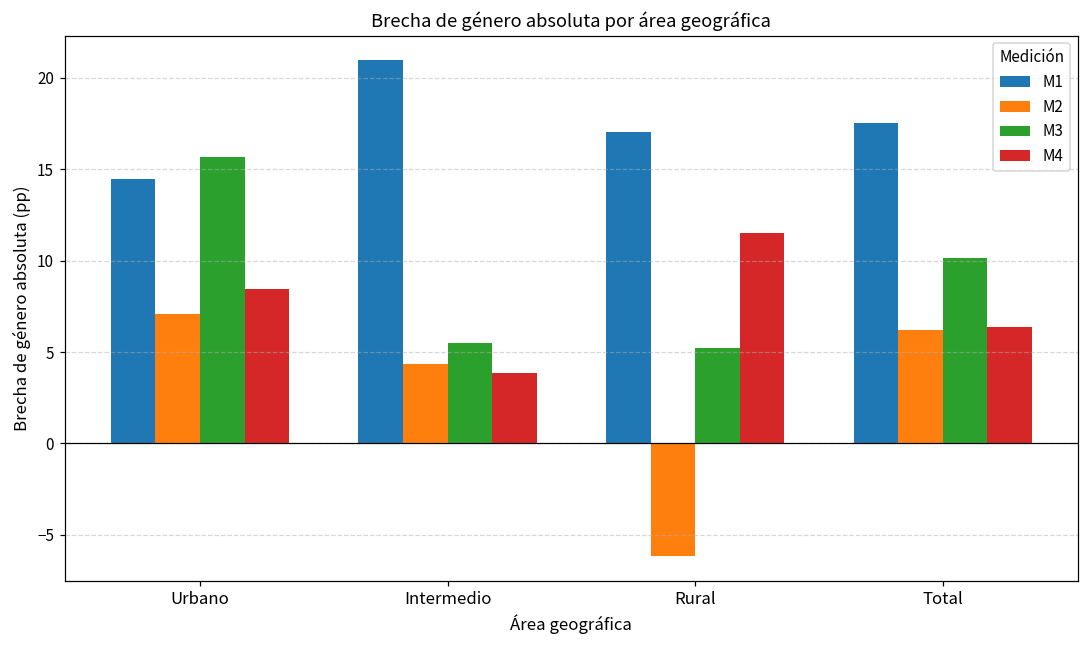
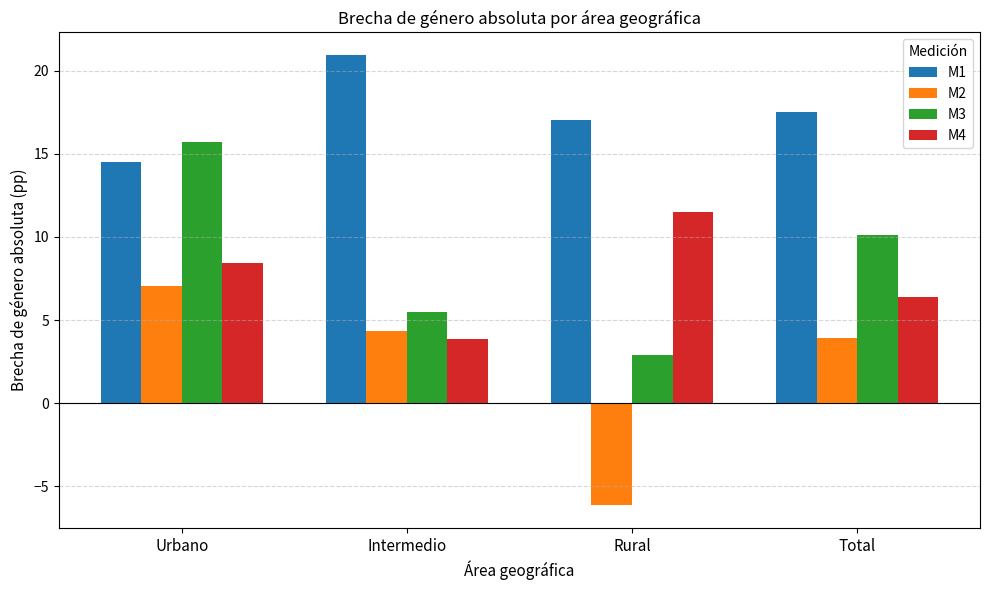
M3, Rural: 5.2 -> 2.9
M2, Total: 6.2 -> 3.9
